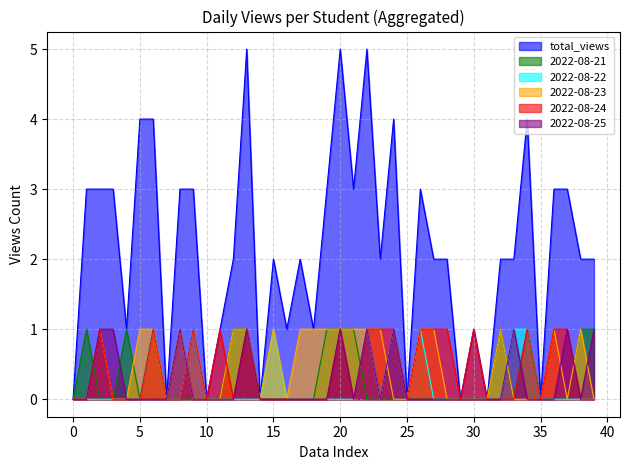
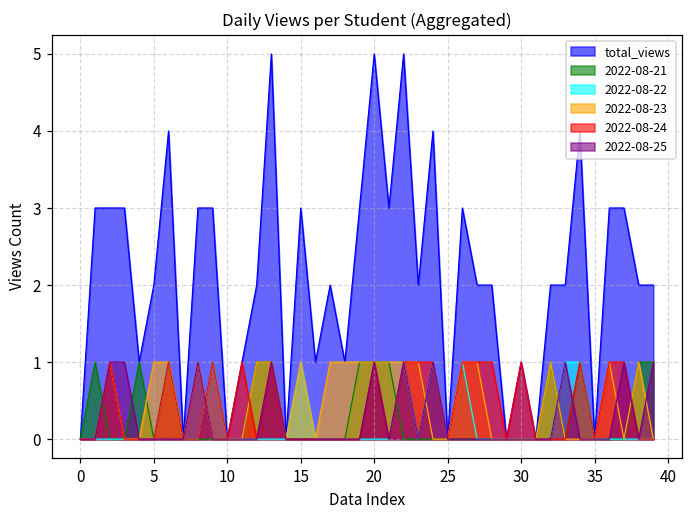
total_views, 5: 4 -> 2
total_views, 15: 2 -> 3
